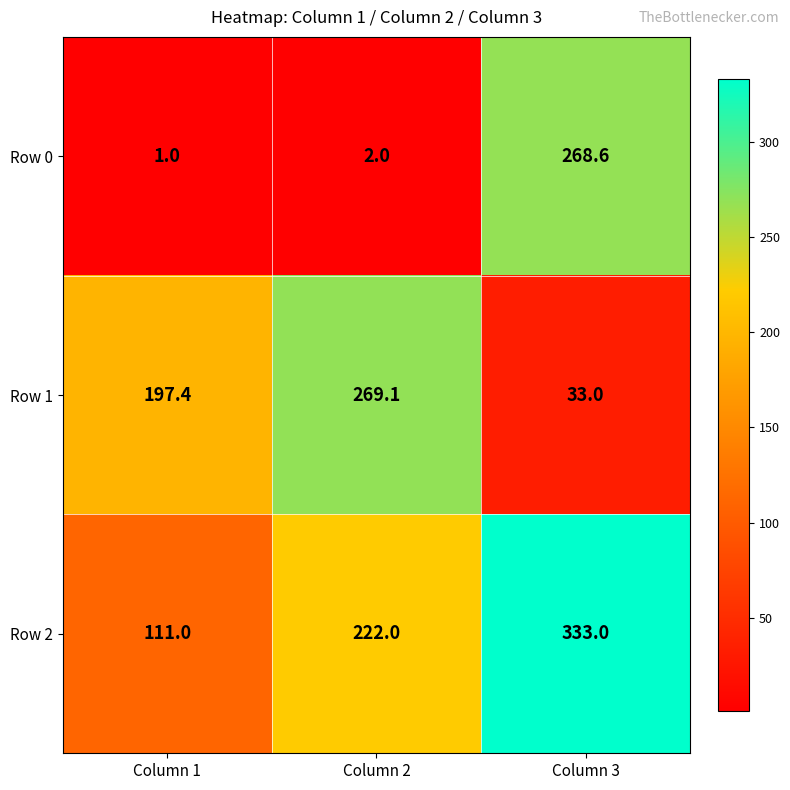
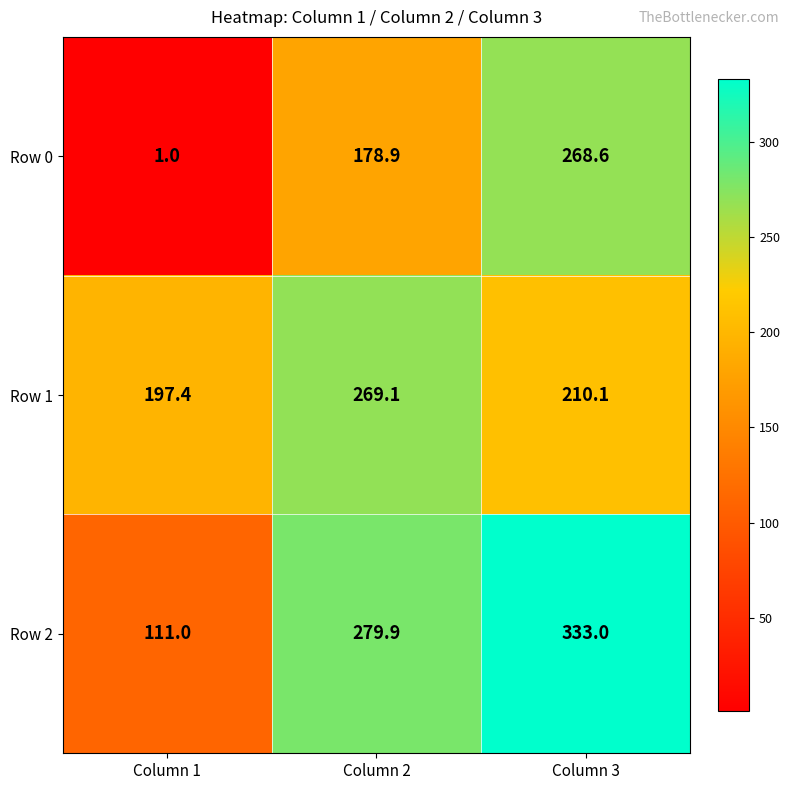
Row 0, Column 2: 2.0 -> 178.9
Row 1, Column 3: 33.0 -> 210.1
Row 2, Column 2: 222.0 -> 279.9
